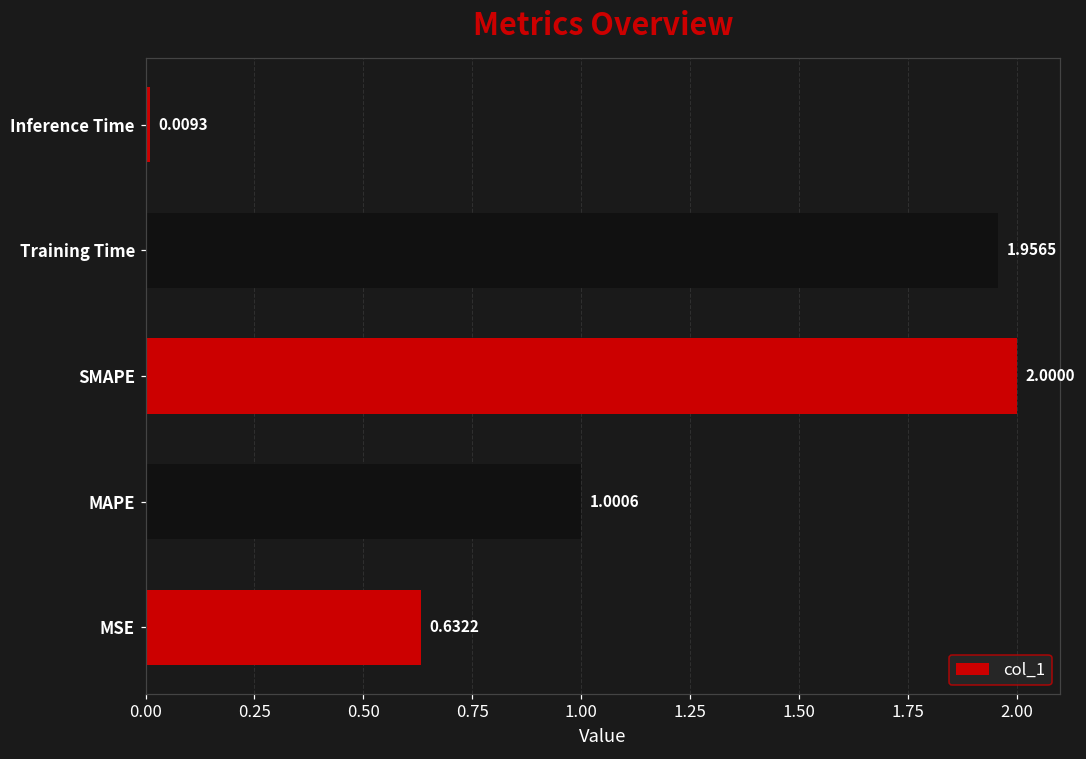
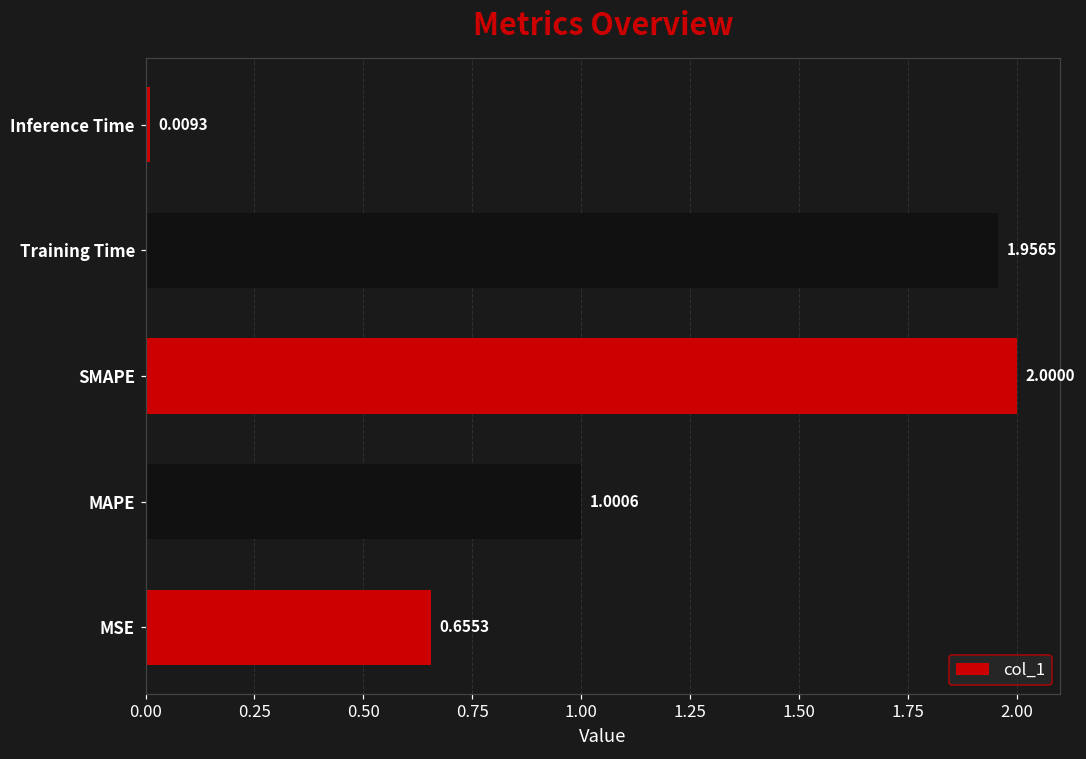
MSE: 0.6322 -> 0.6553
